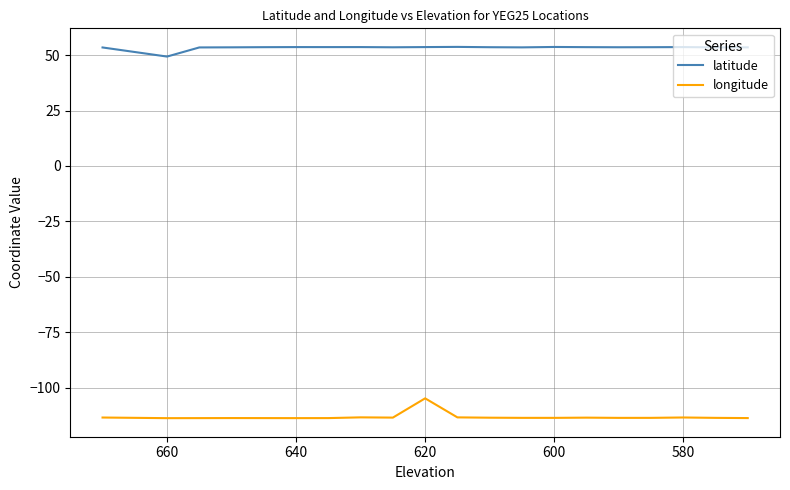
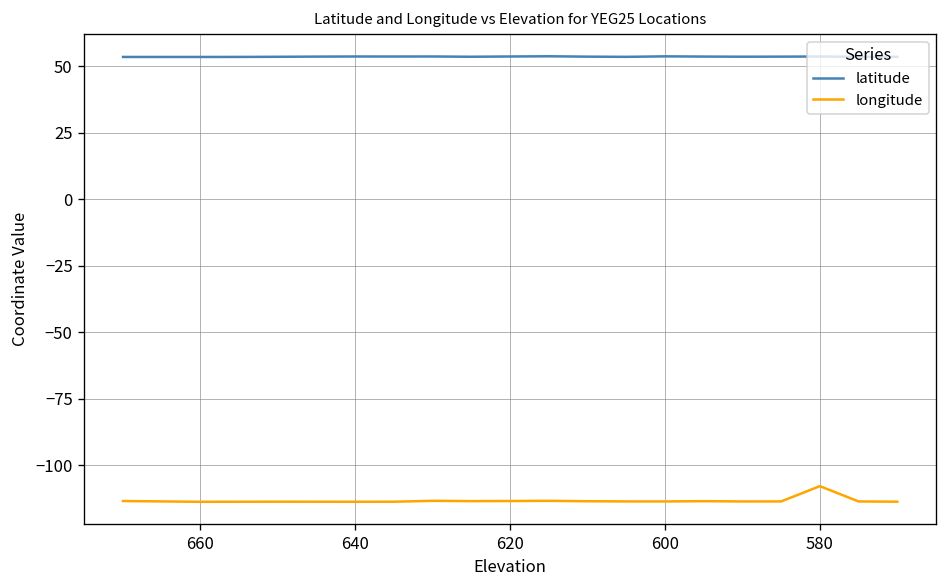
latitude, 660: 49 -> 53
longitude, 620: -105 -> -113
longitude, 580: -113 -> -108
